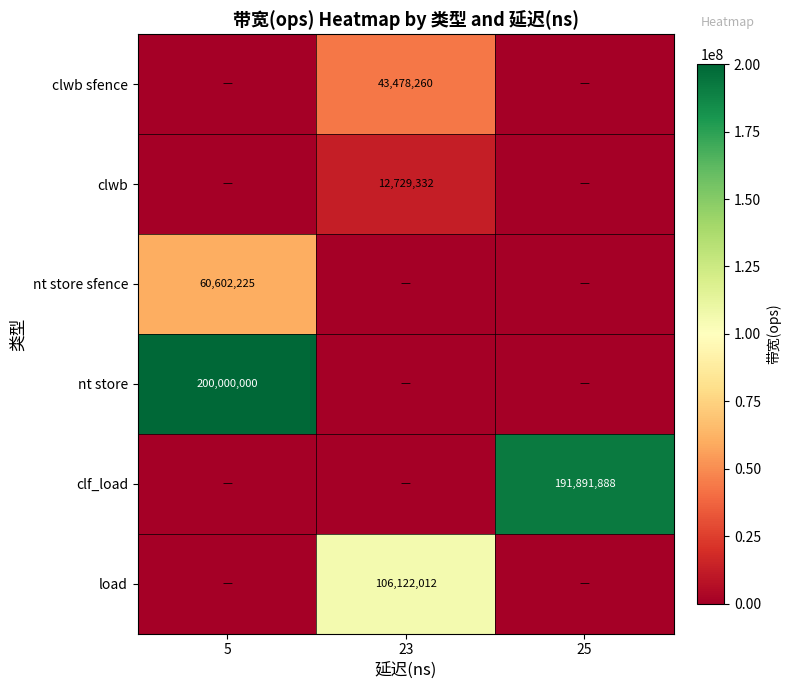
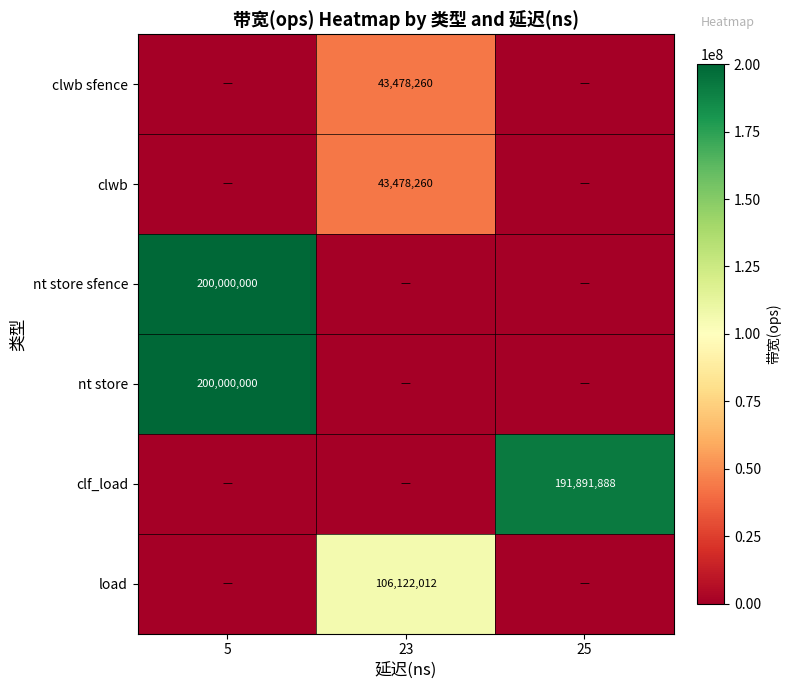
clwb, 23: 12,729,332 -> 43,478,260
nt store sfence, 5: 60,602,225 -> 200,000,000
